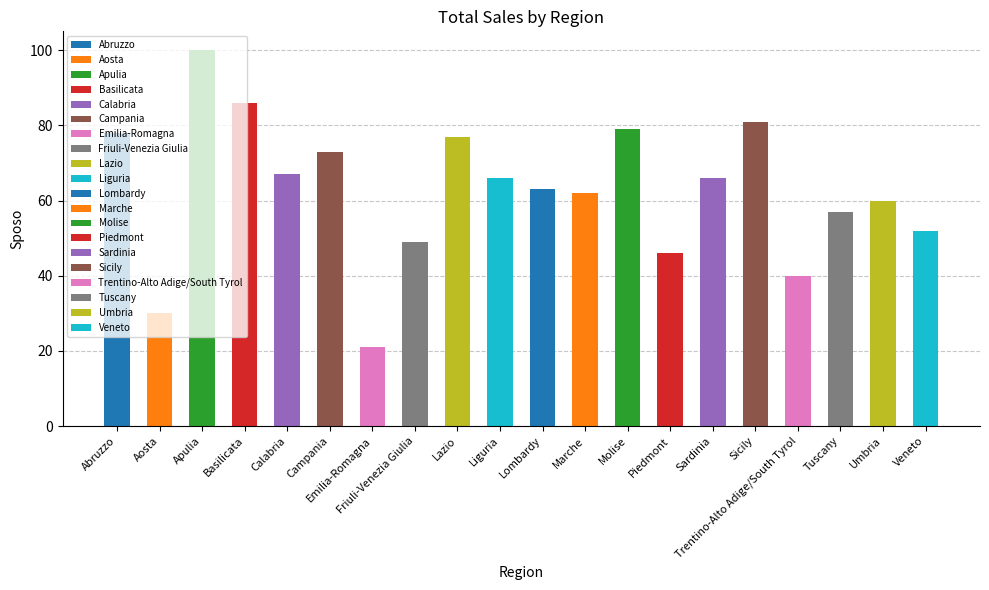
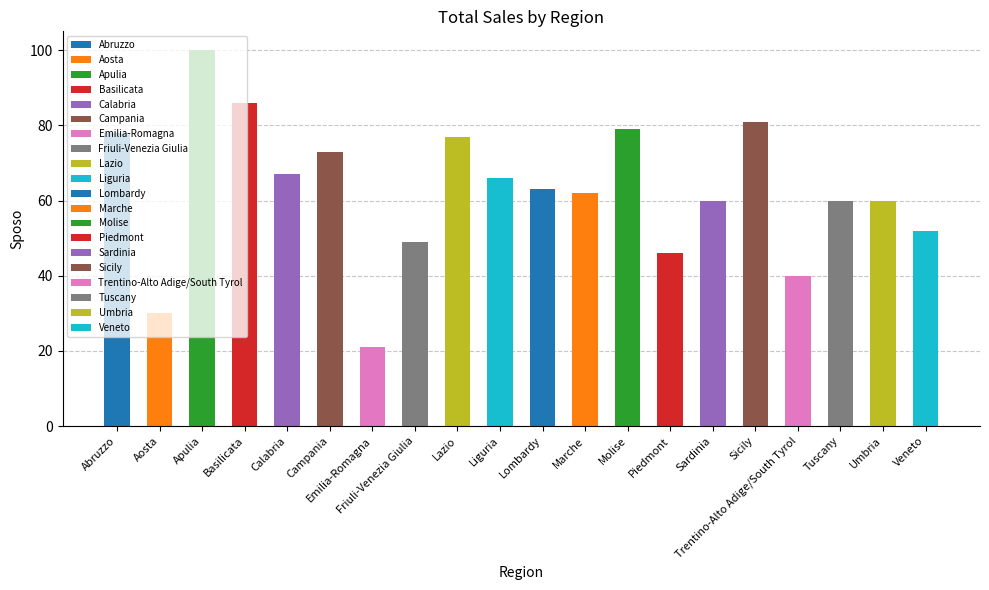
Sardinia: 66 -> 60
Tuscany: 57 -> 60
